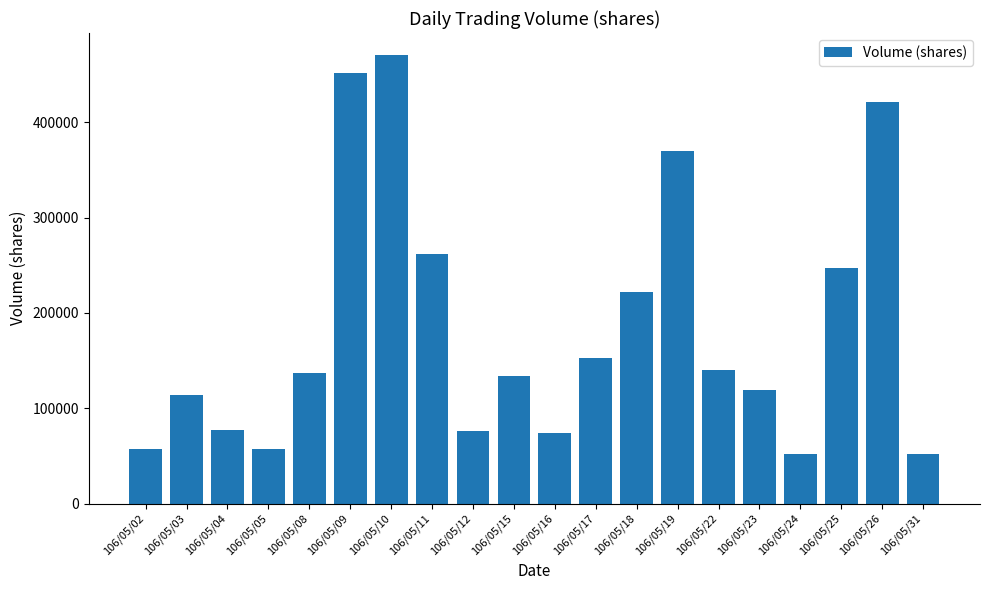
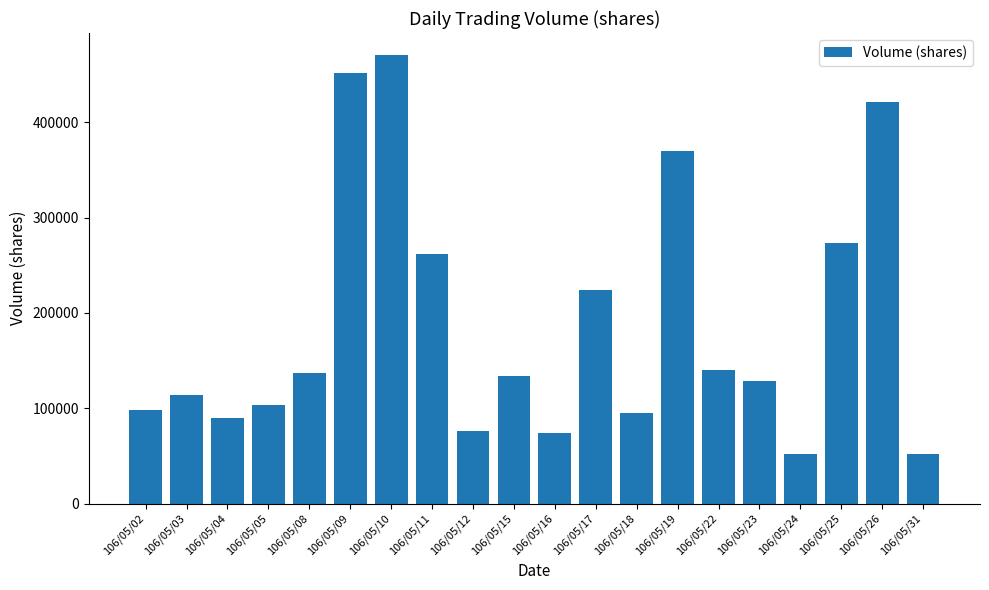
106/05/02: 60000 -> 100000
106/05/04: 80000 -> 90000
106/05/05: 60000 -> 100000
106/05/17: 150000 -> 220000
106/05/18: 220000 -> 100000
106/05/23: 120000 -> 130000
106/05/25: 250000 -> 270000
